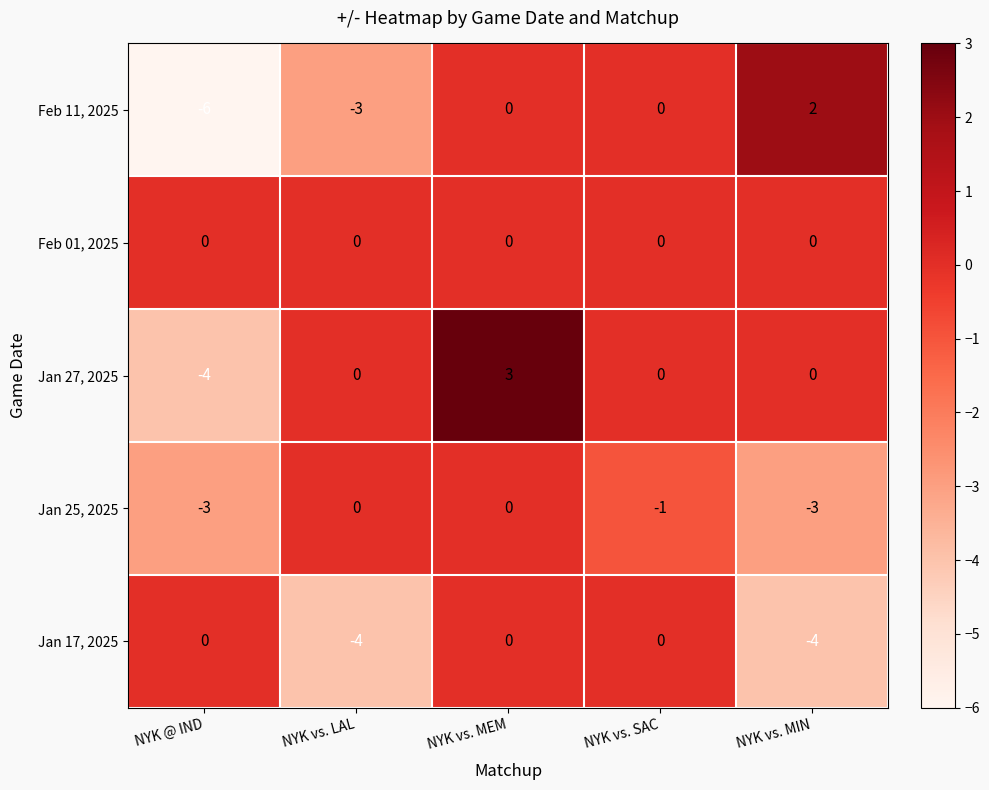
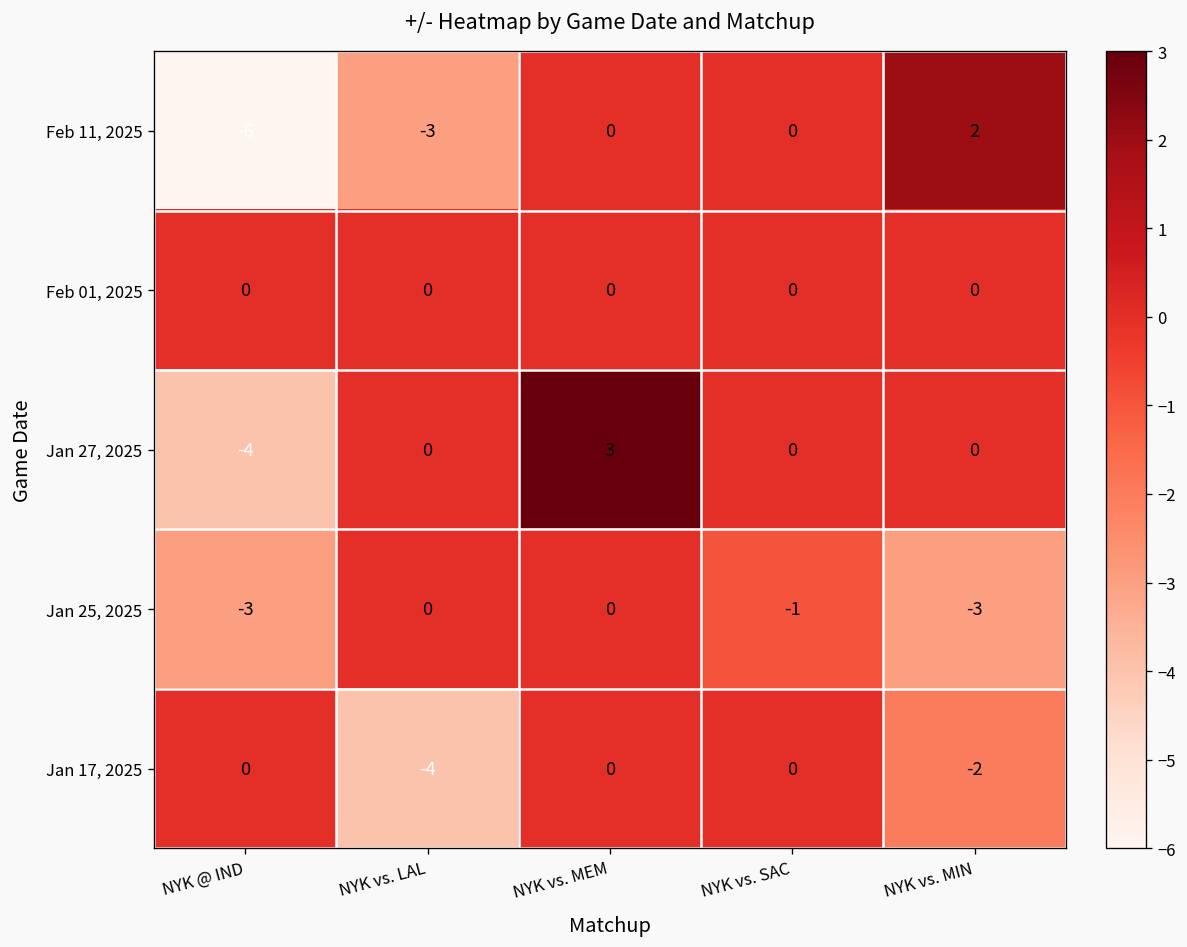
Jan 17, 2025, NYK vs. MIN: -4 -> -2
